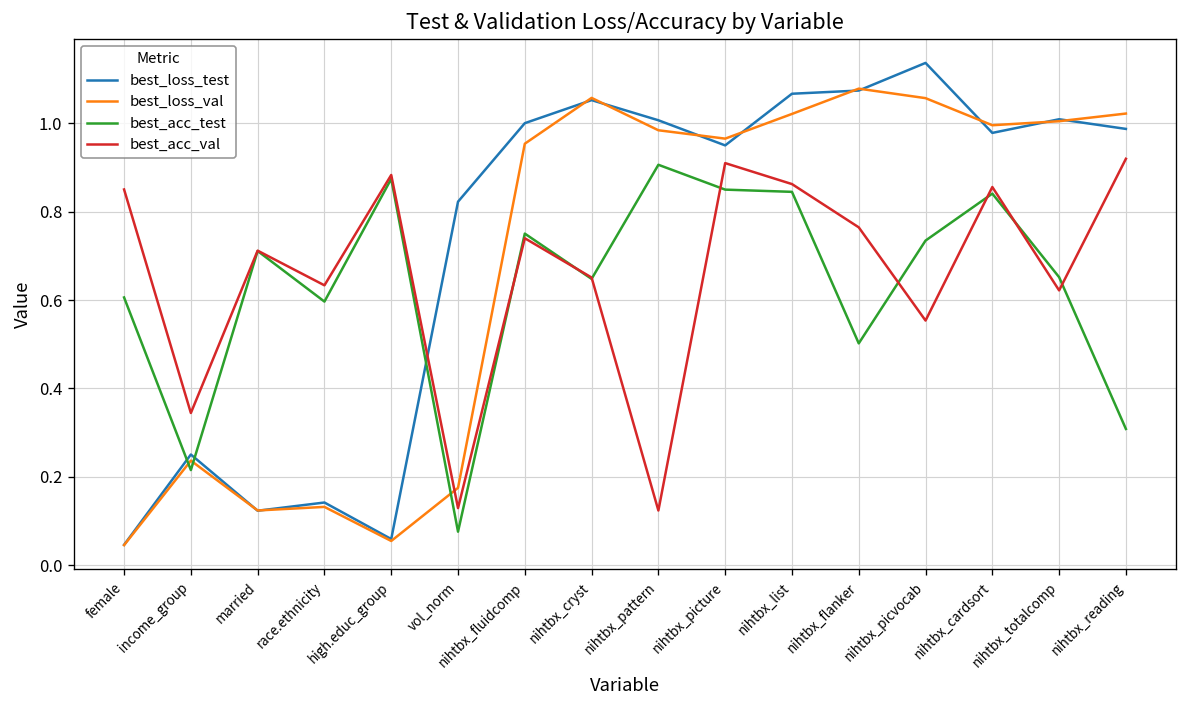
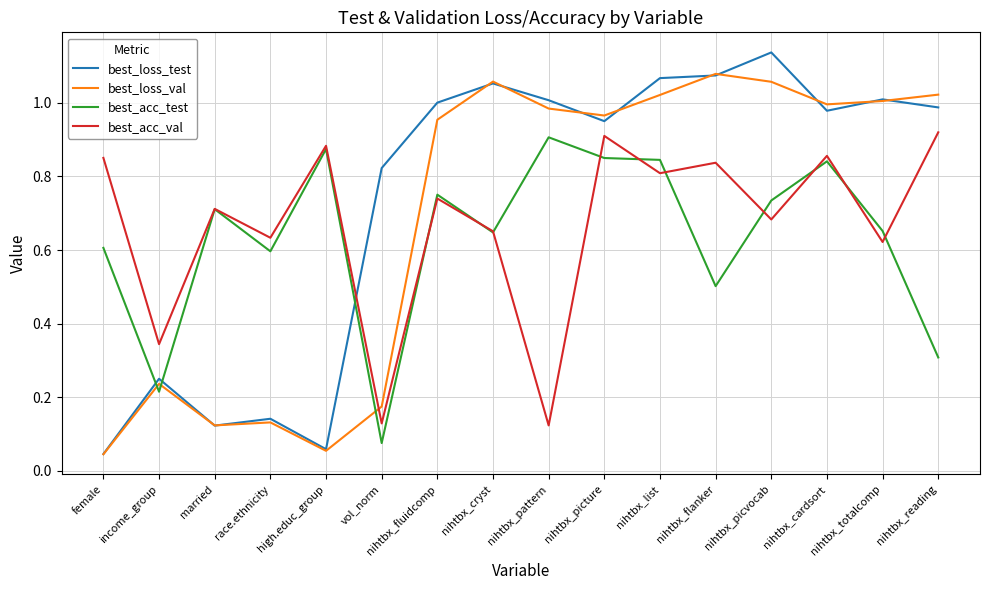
best_acc_val, nihtbx_list: 0.86 -> 0.81
best_acc_val, nihtbx_flanker: 0.76 -> 0.84
best_acc_val, nihtbx_picvocab: 0.55 -> 0.68
